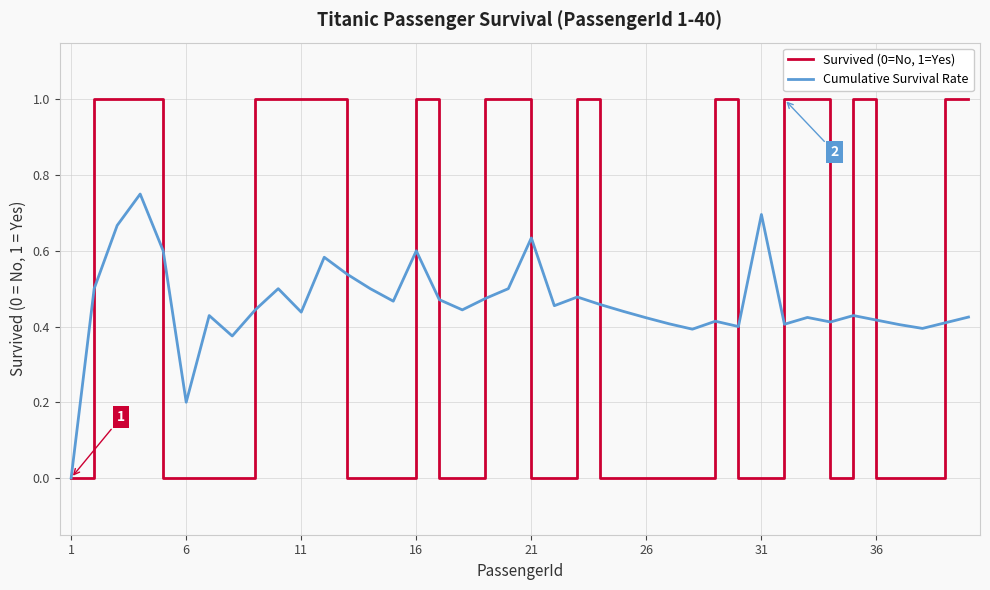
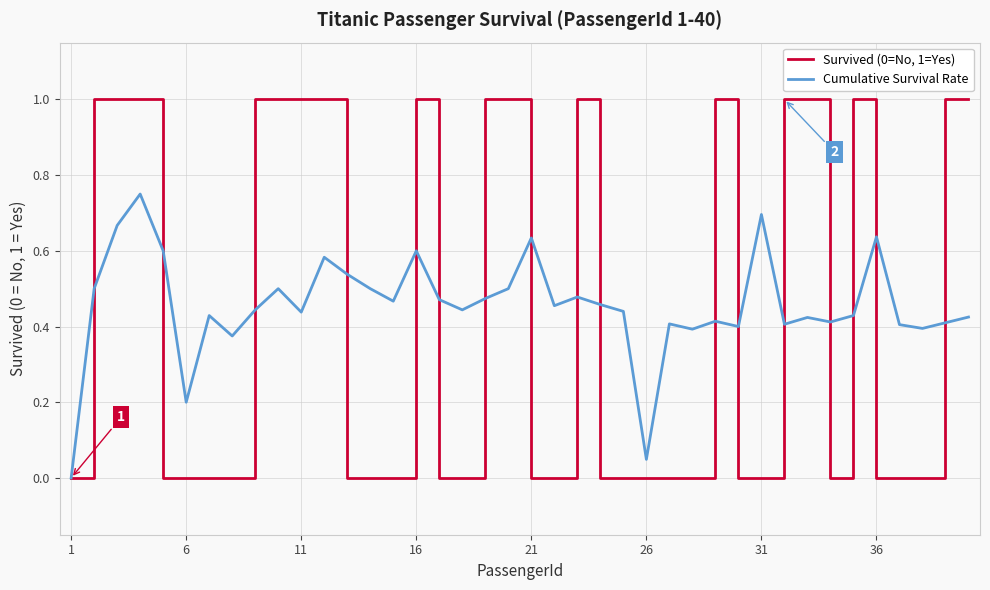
Cumulative Survival Rate, 26: 0.42 -> 0.05
Cumulative Survival Rate, 36: 0.42 -> 0.64
